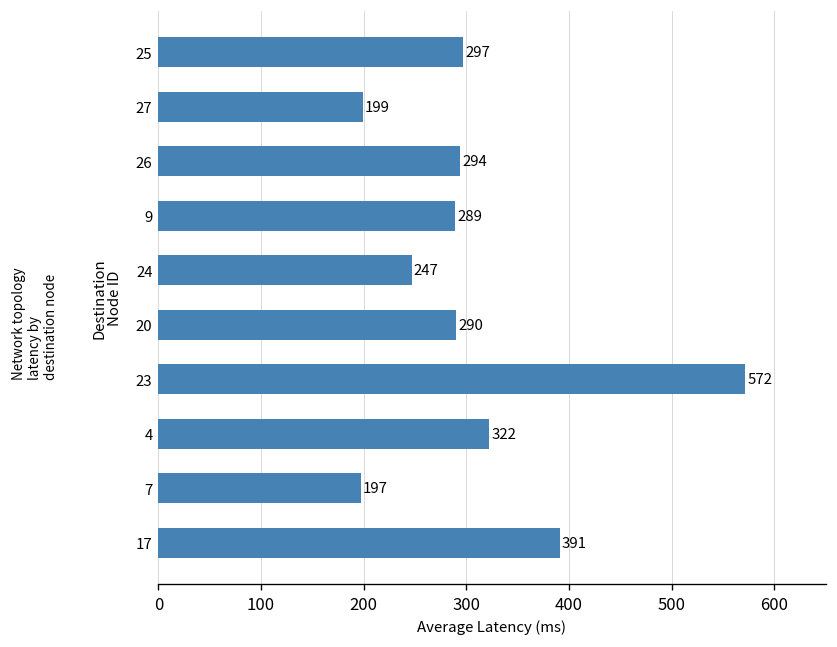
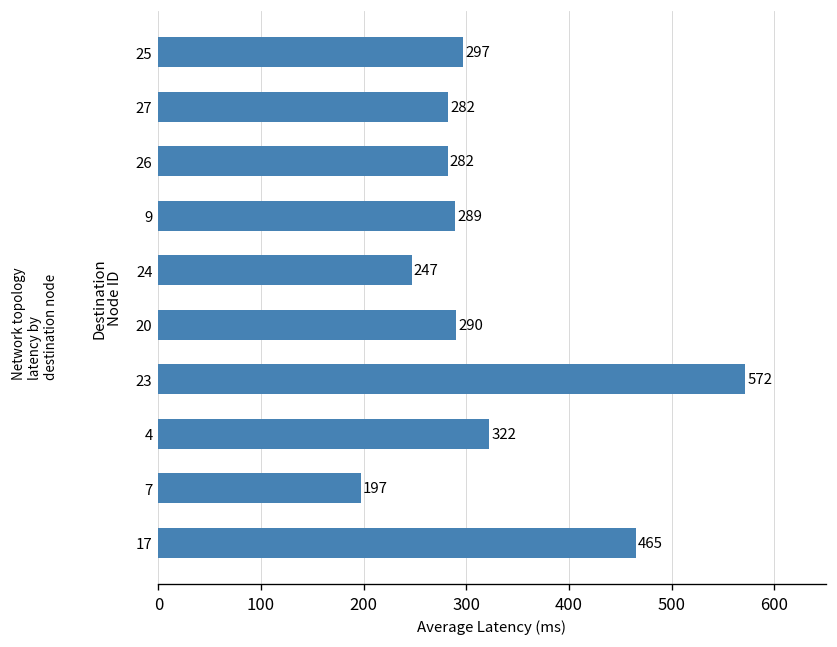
27: 199 -> 282
26: 294 -> 282
17: 391 -> 465
